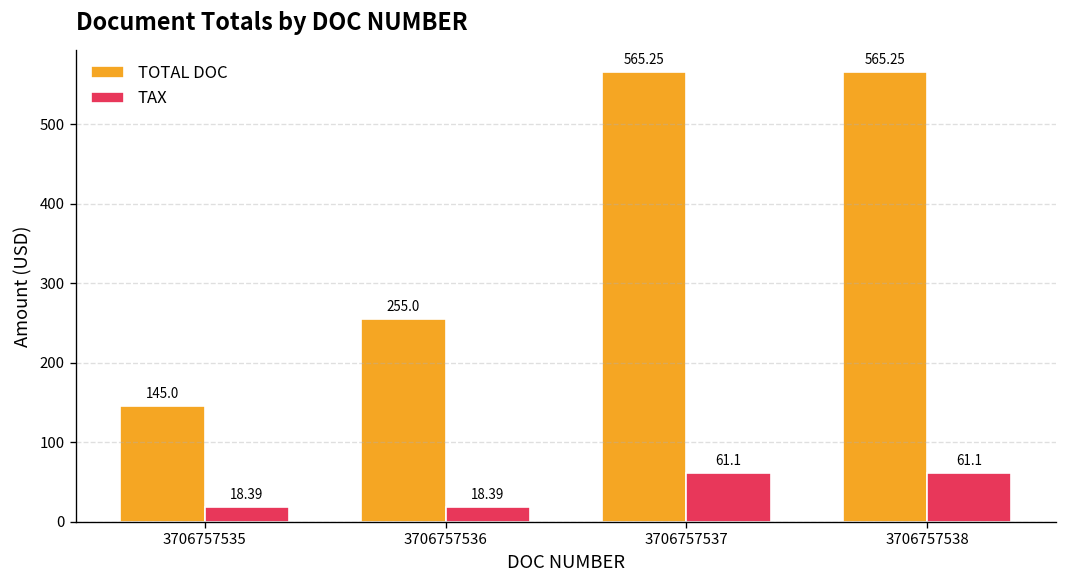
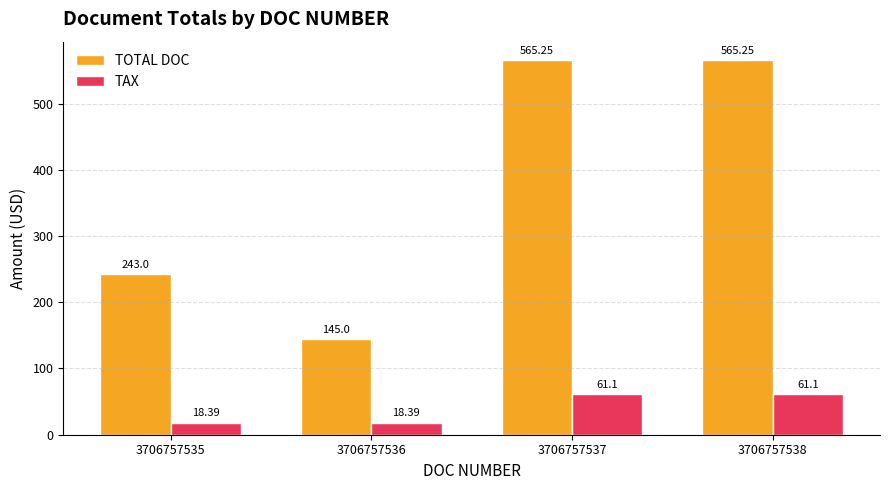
TOTAL DOC, 3706757535: 145.0 -> 243.0
TOTAL DOC, 3706757536: 255.0 -> 145.0
